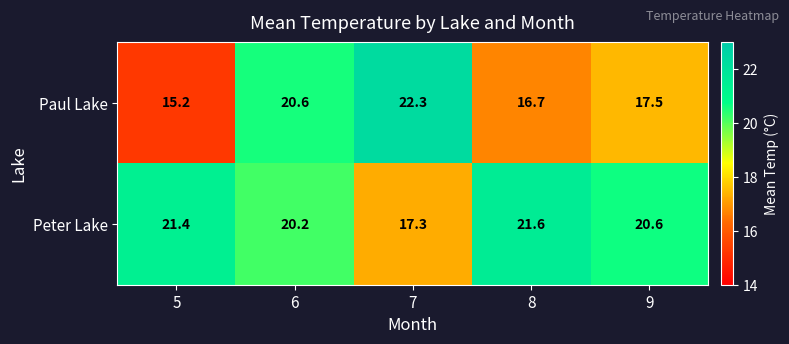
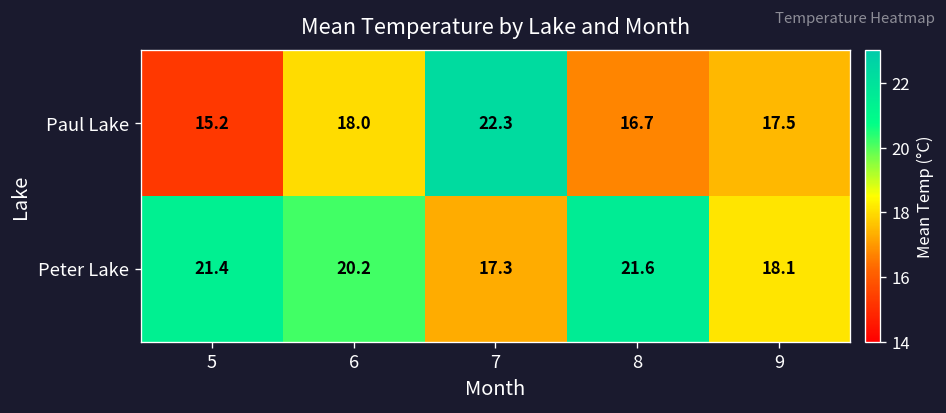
Paul Lake, 6: 20.6 -> 18.0
Peter Lake, 9: 20.6 -> 18.1
